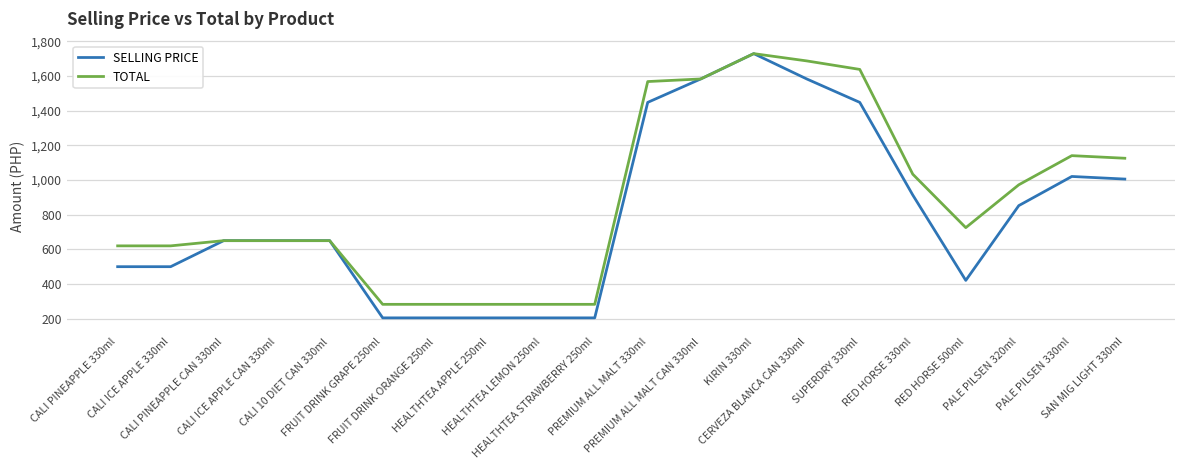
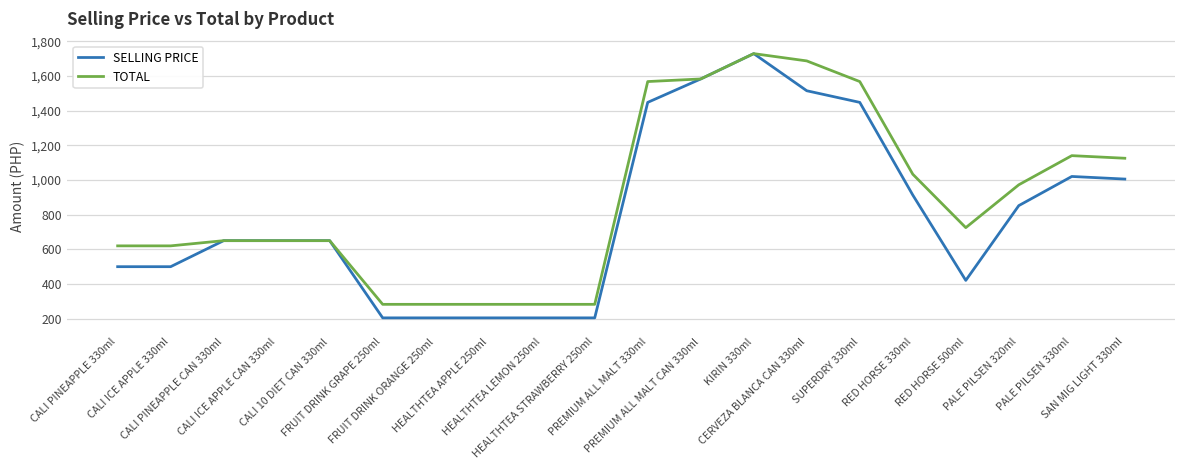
SELLING PRICE, CERVEZA BLANCA CAN 330ml: 1,580 -> 1,510
TOTAL, SUPERDRY 330ml: 1,640 -> 1,570
